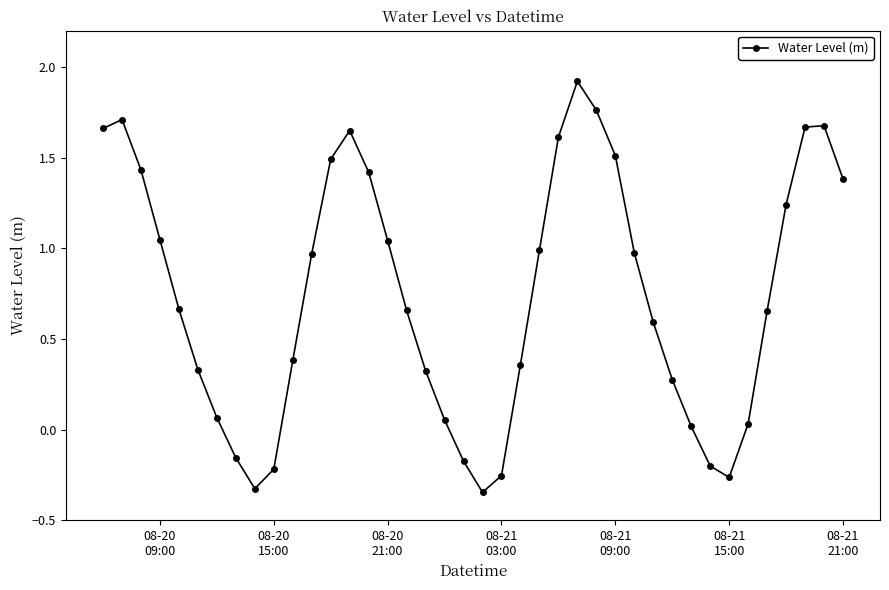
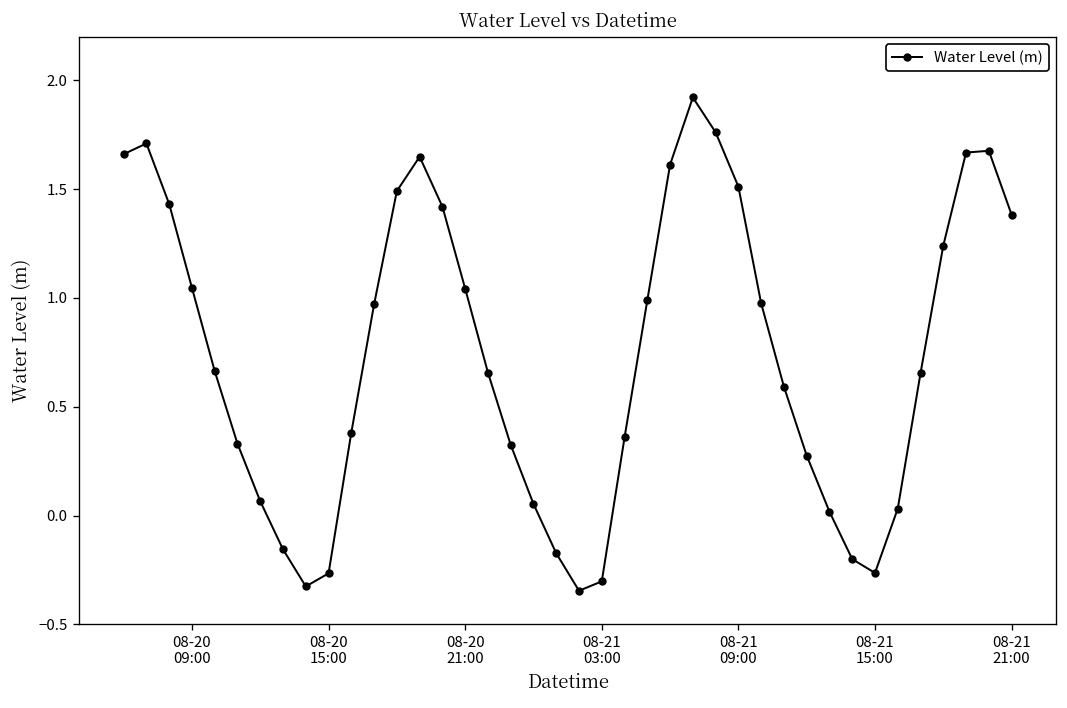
08-20 15:00: -0.22 -> -0.27
08-21 03:00: -0.25 -> -0.30
